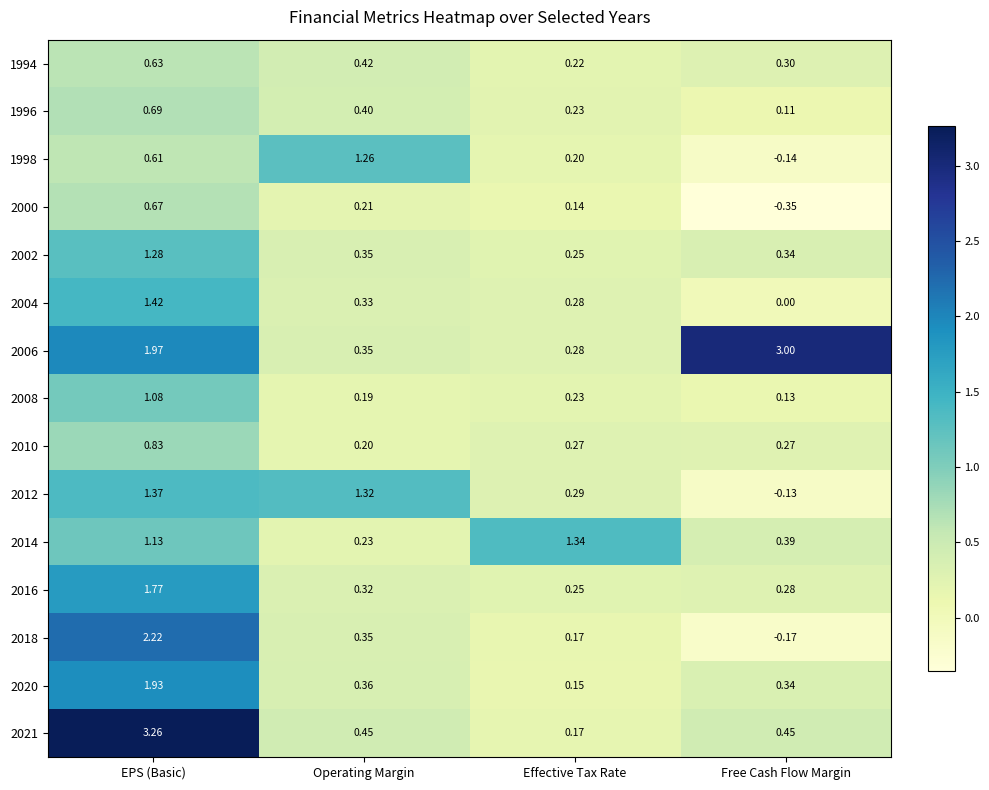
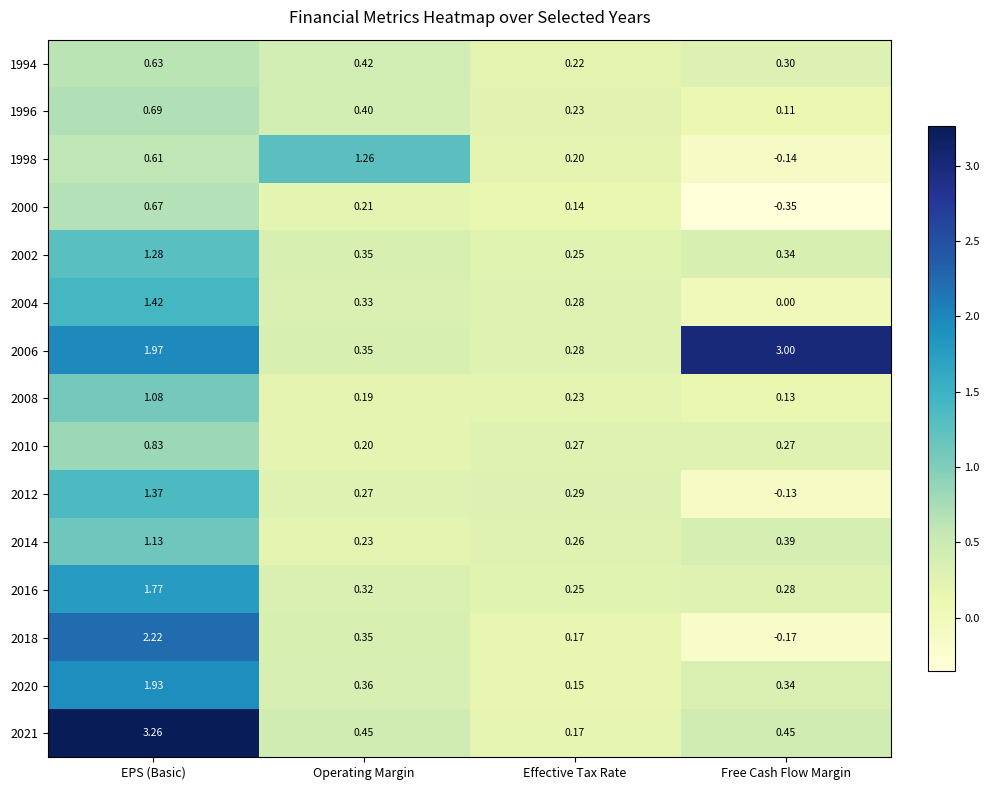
2012, Operating Margin: 1.32 -> 0.27
2014, Effective Tax Rate: 1.34 -> 0.26
